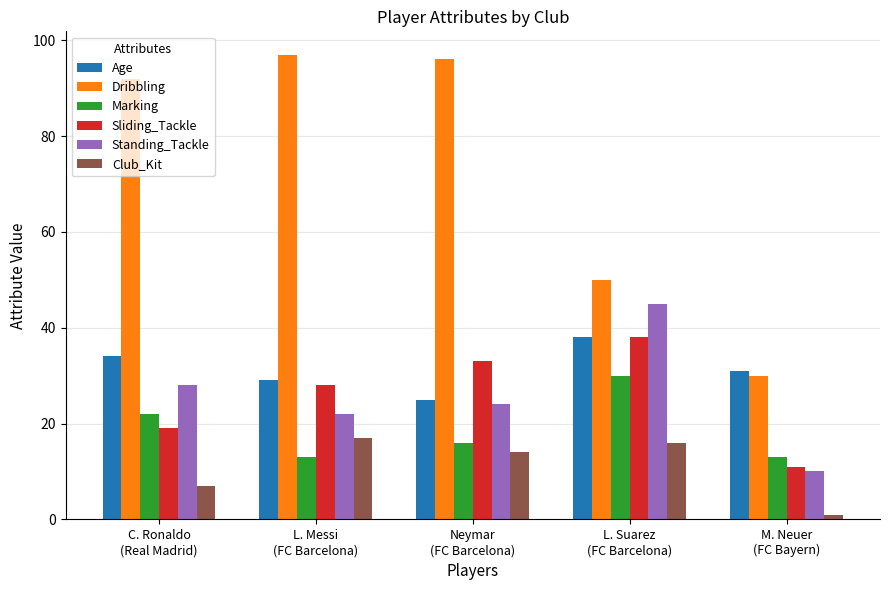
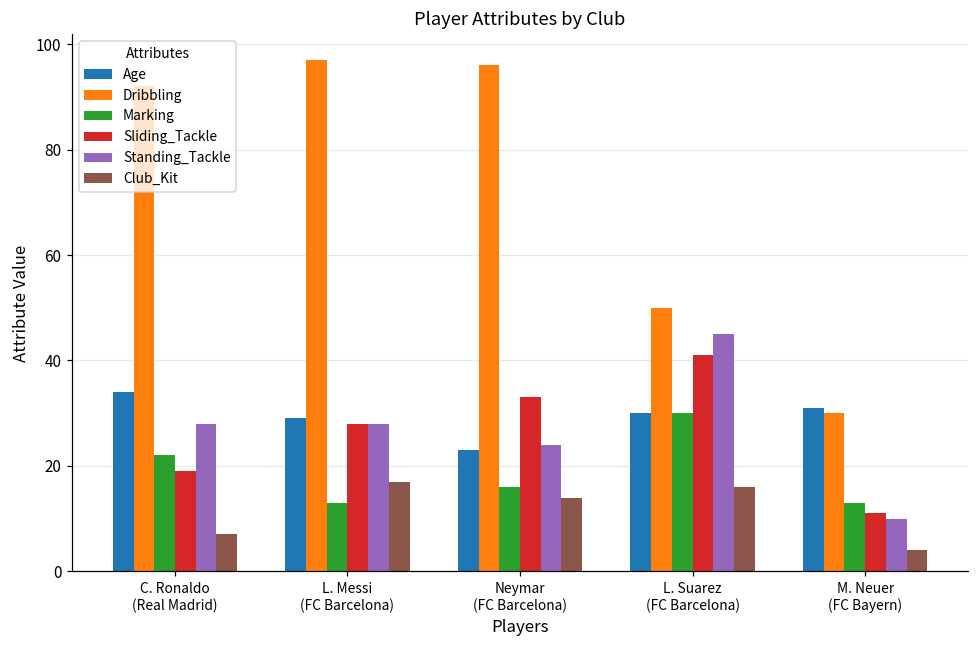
Standing_Tackle, L. Messi (FC Barcelona): 22 -> 28
Age, Neymar (FC Barcelona): 25 -> 23
Age, L. Suarez (FC Barcelona): 38 -> 30
Sliding_Tackle, L. Suarez (FC Barcelona): 38 -> 41
Club_Kit, M. Neuer (FC Bayern): 1 -> 4
